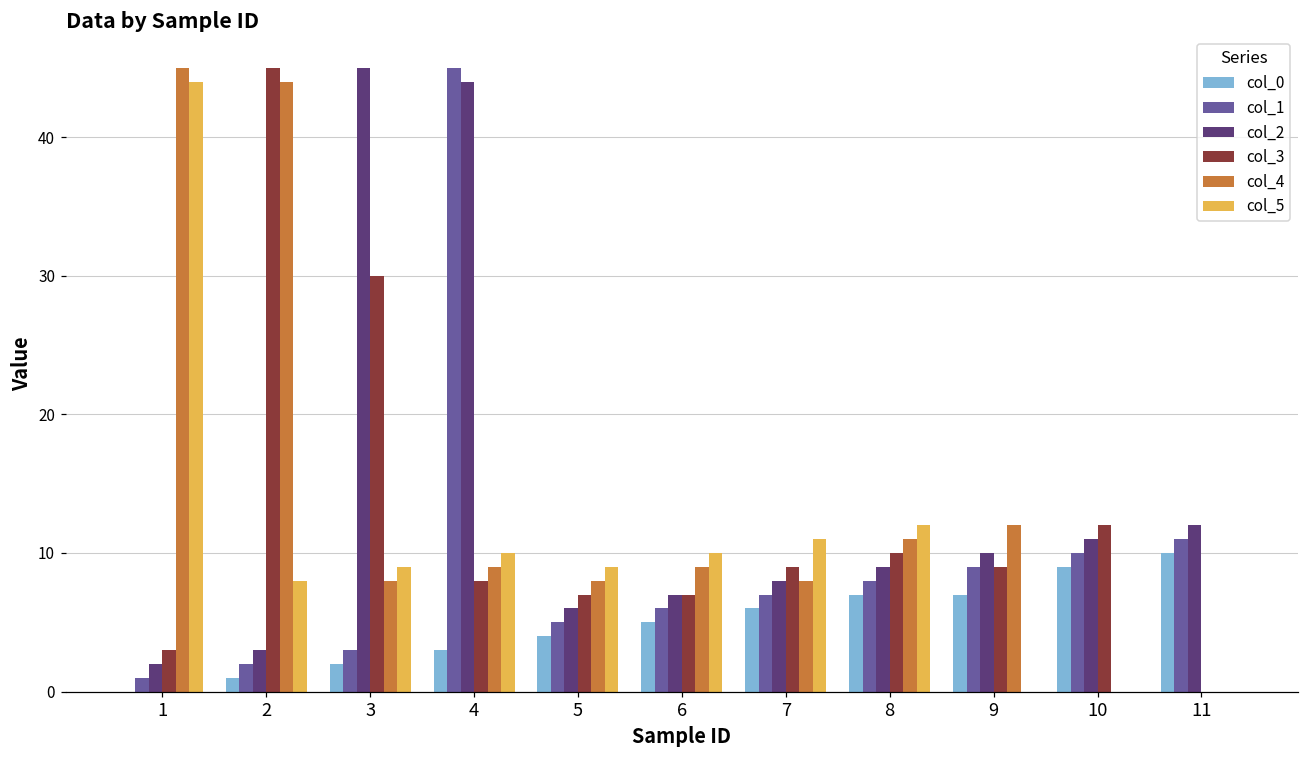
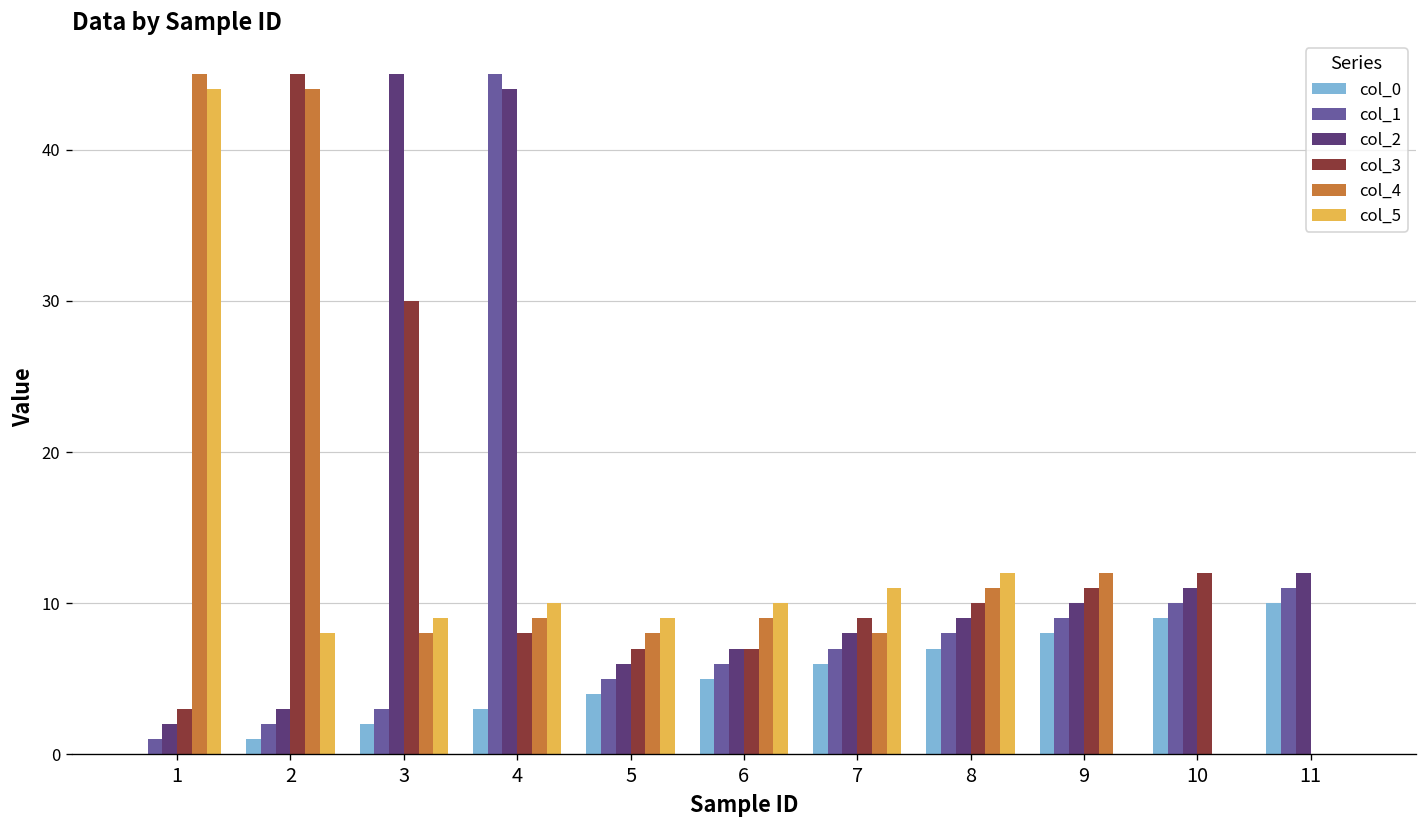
col_0, 9: 7 -> 8
col_3, 9: 9 -> 11
